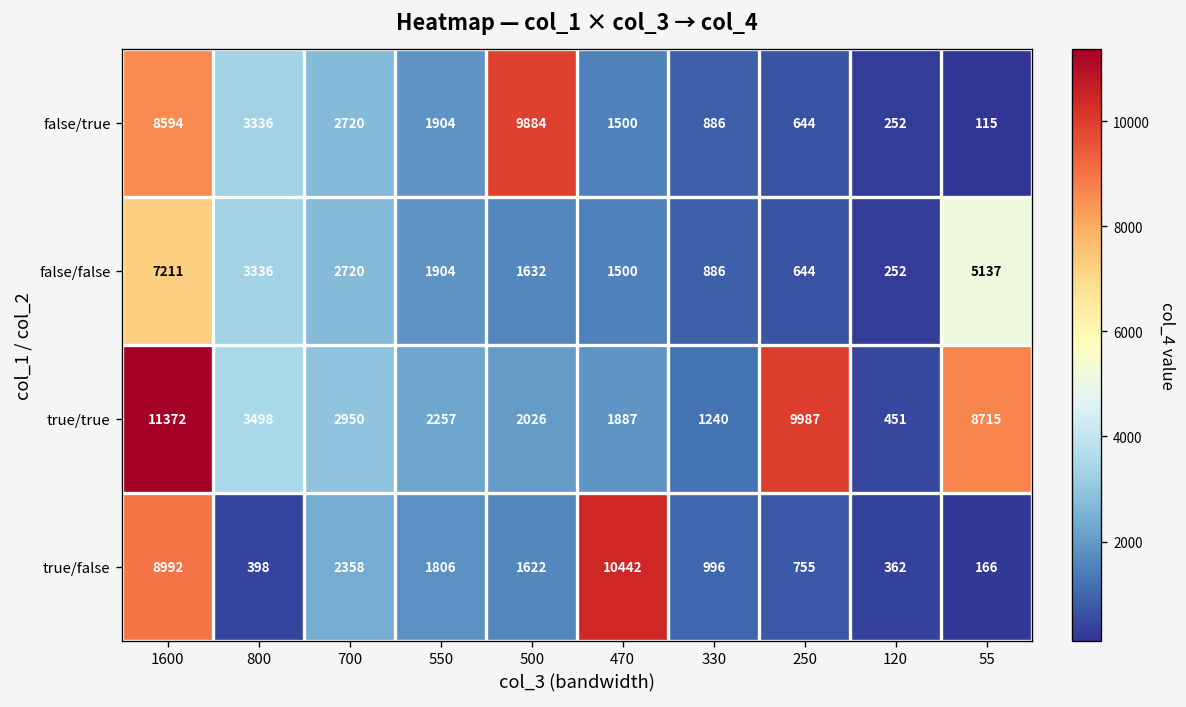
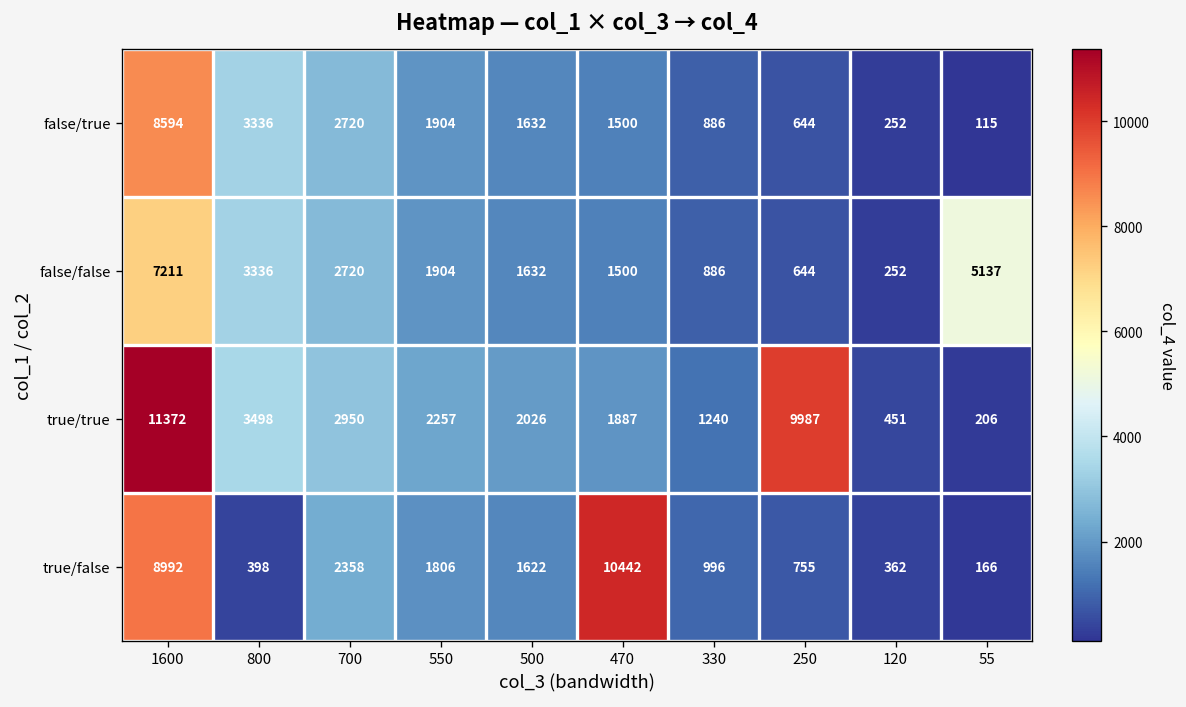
false/true, 500: 9884 -> 1632
true/true, 55: 8715 -> 206
